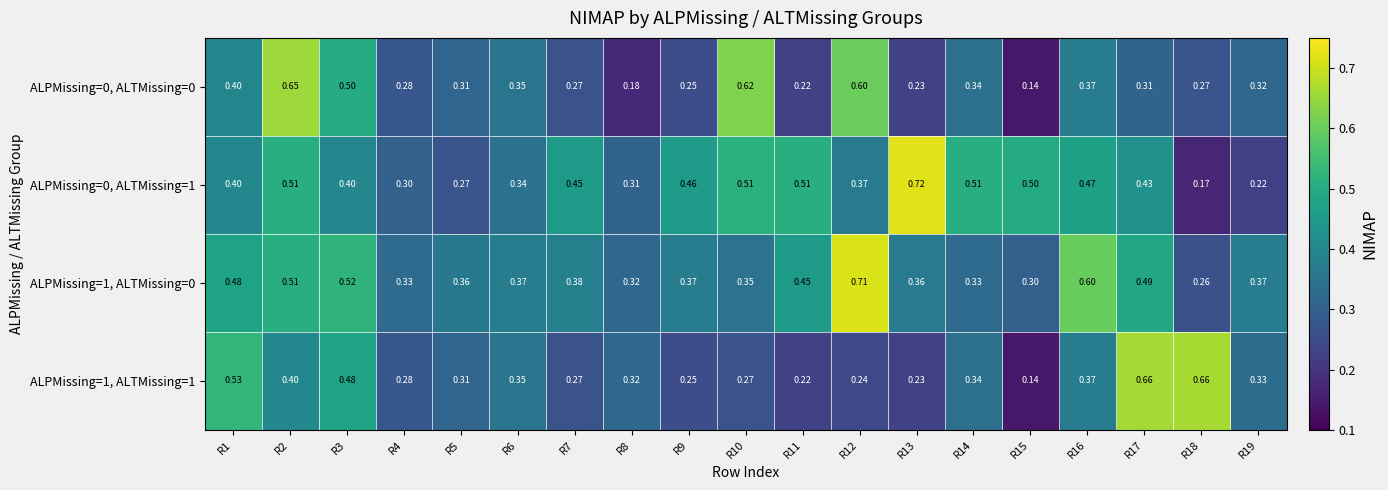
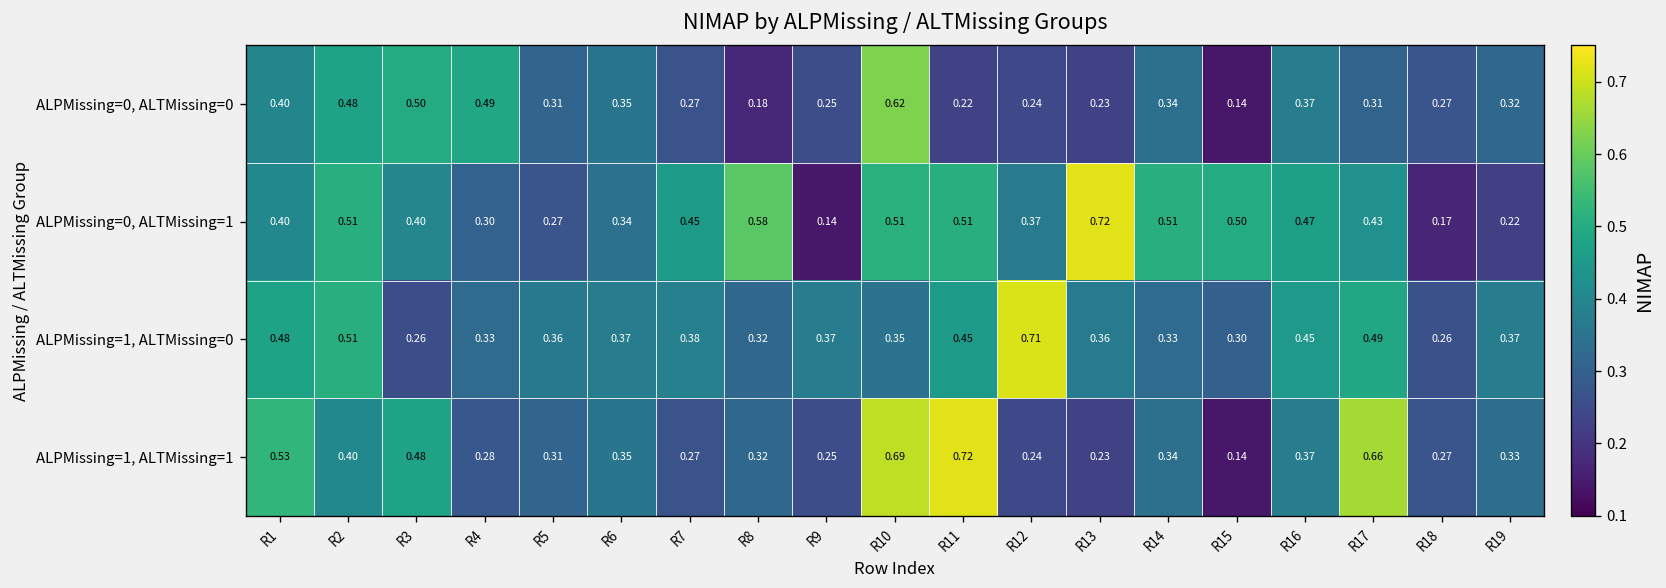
ALPMissing=0, ALTMissing=0, R2: 0.65 -> 0.48
ALPMissing=0, ALTMissing=0, R4: 0.28 -> 0.49
ALPMissing=0, ALTMissing=0, R12: 0.60 -> 0.24
ALPMissing=0, ALTMissing=1, R8: 0.31 -> 0.58
ALPMissing=0, ALTMissing=1, R9: 0.46 -> 0.14
ALPMissing=1, ALTMissing=0, R3: 0.52 -> 0.26
ALPMissing=1, ALTMissing=0, R16: 0.60 -> 0.45
ALPMissing=1, ALTMissing=1, R10: 0.27 -> 0.69
ALPMissing=1, ALTMissing=1, R11: 0.22 -> 0.72
ALPMissing=1, ALTMissing=1, R18: 0.66 -> 0.27
